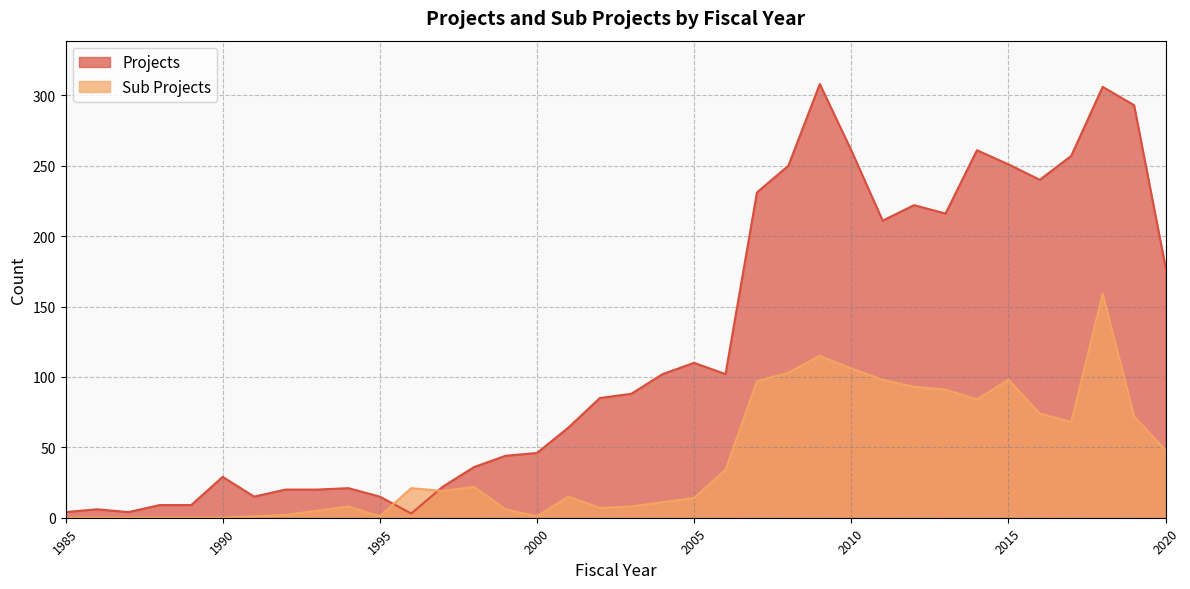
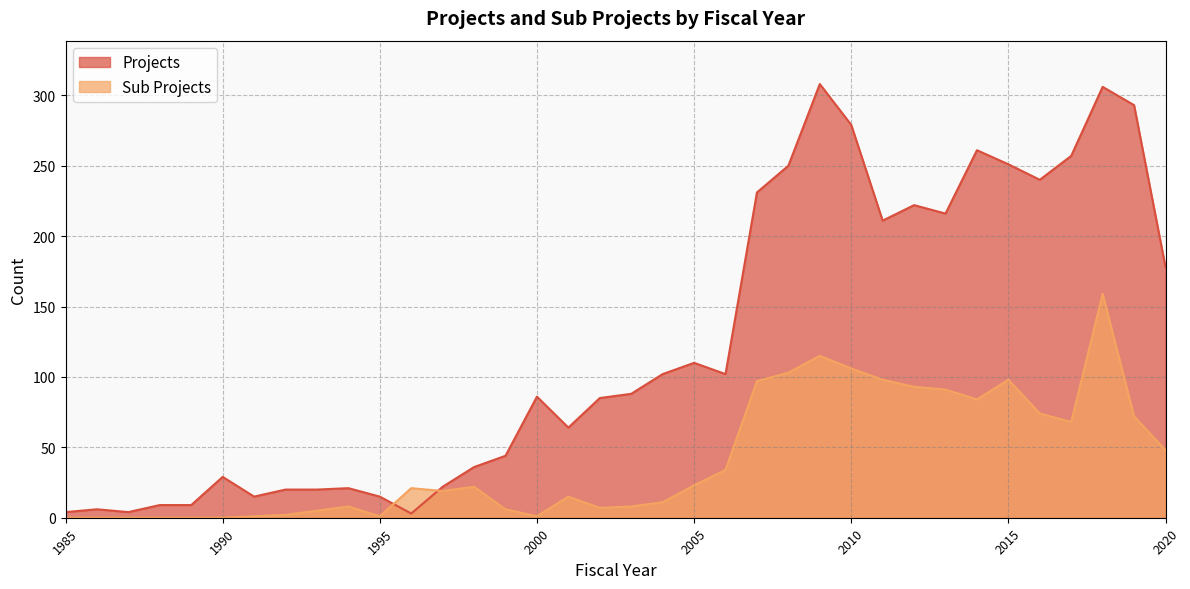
Projects, 2000: 46 -> 86
Sub Projects, 2005: 14 -> 23
Projects, 2010: 261 -> 279
